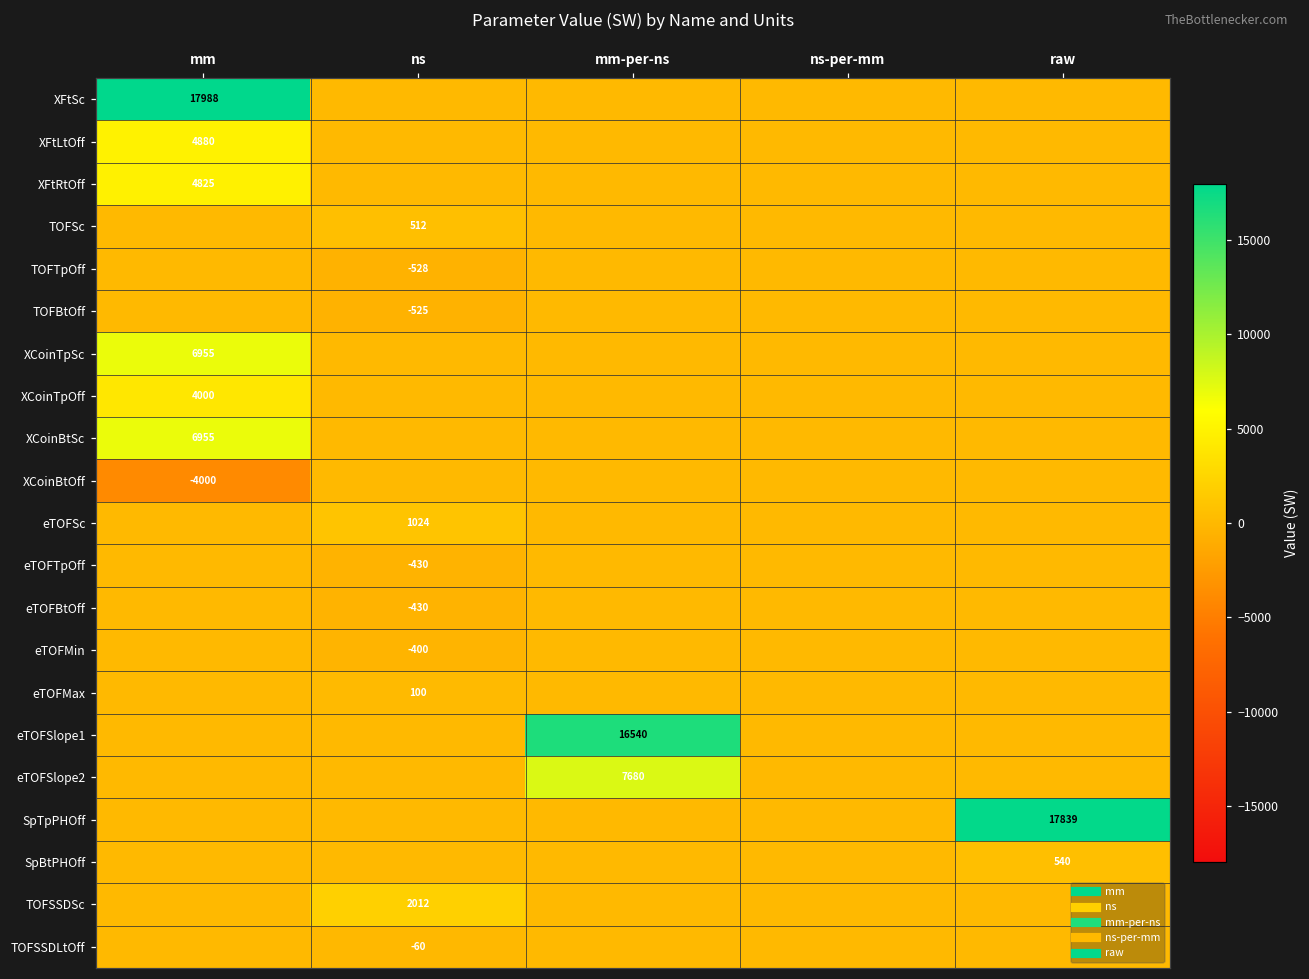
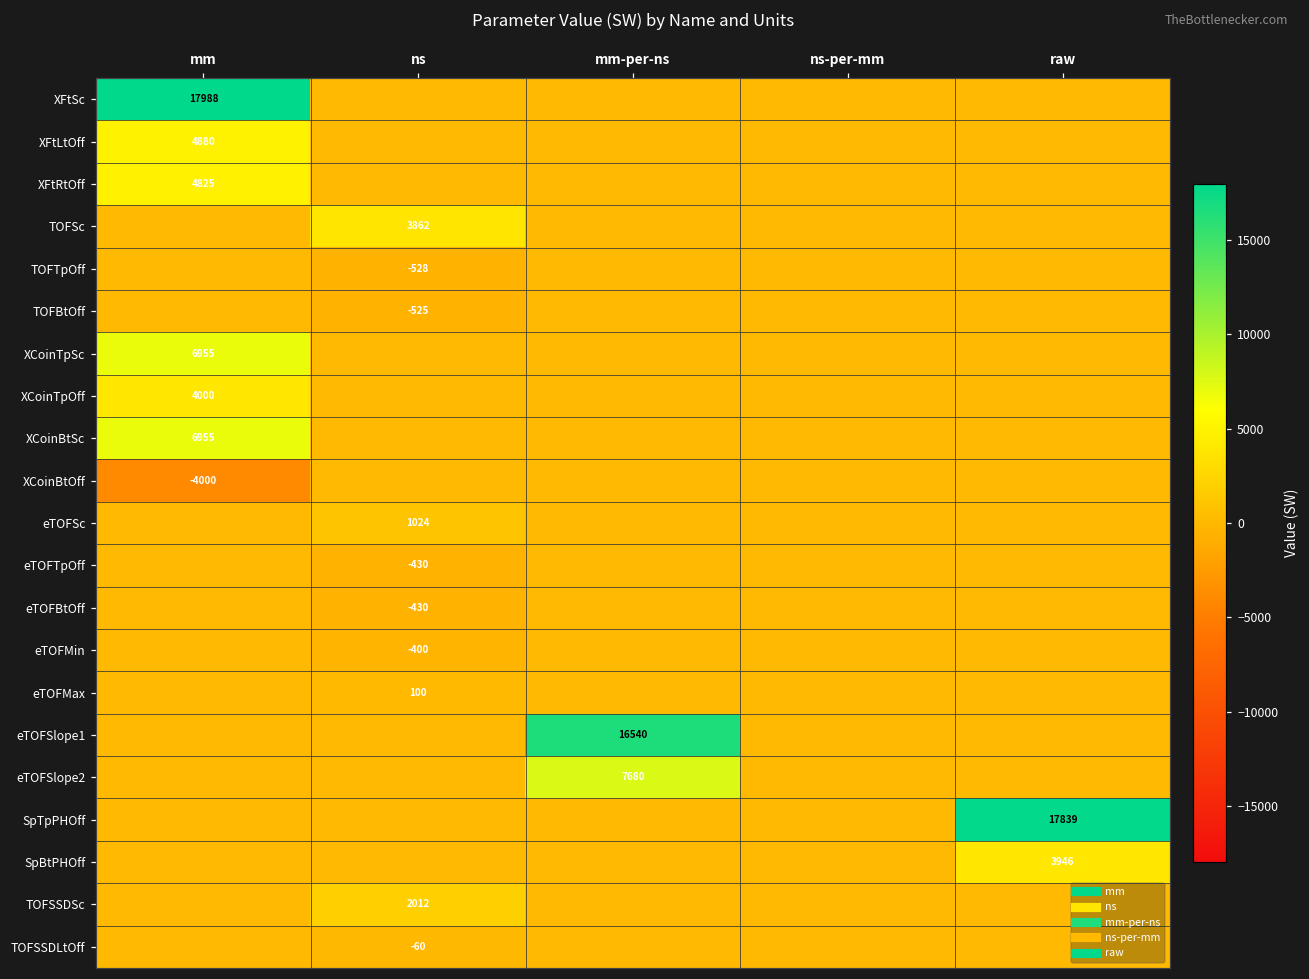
TOFSc, ns: 512 -> 3862
SpBtPHOff, raw: 540 -> 3946
